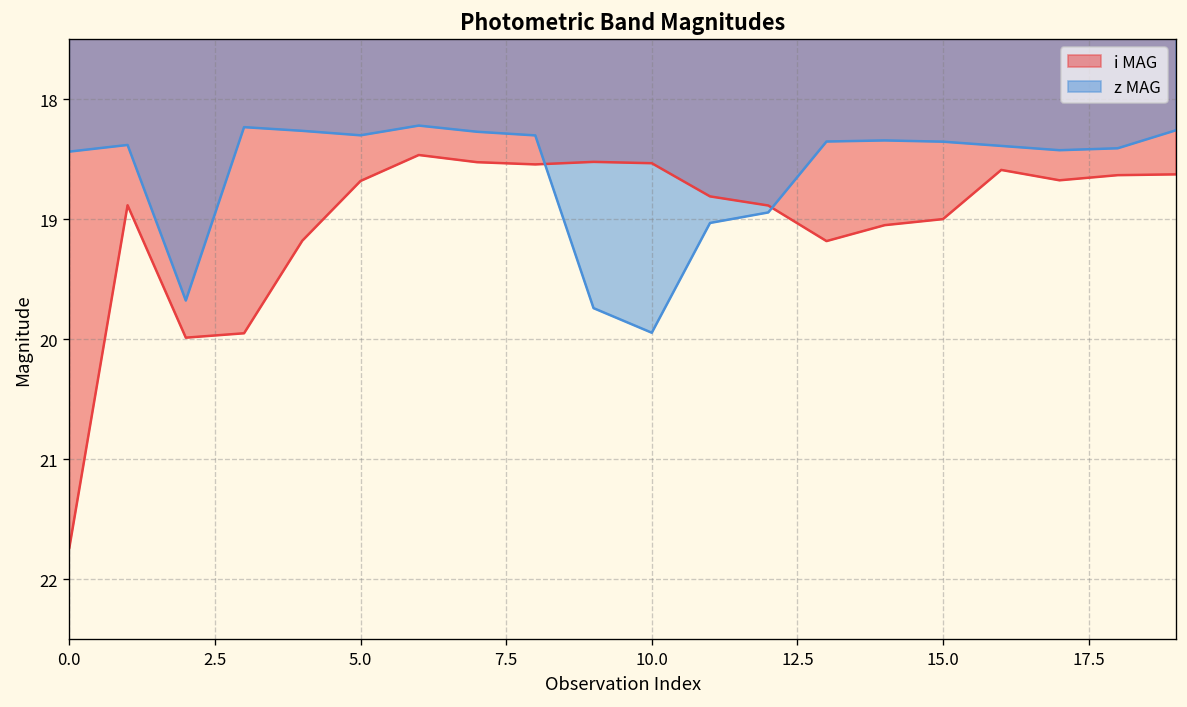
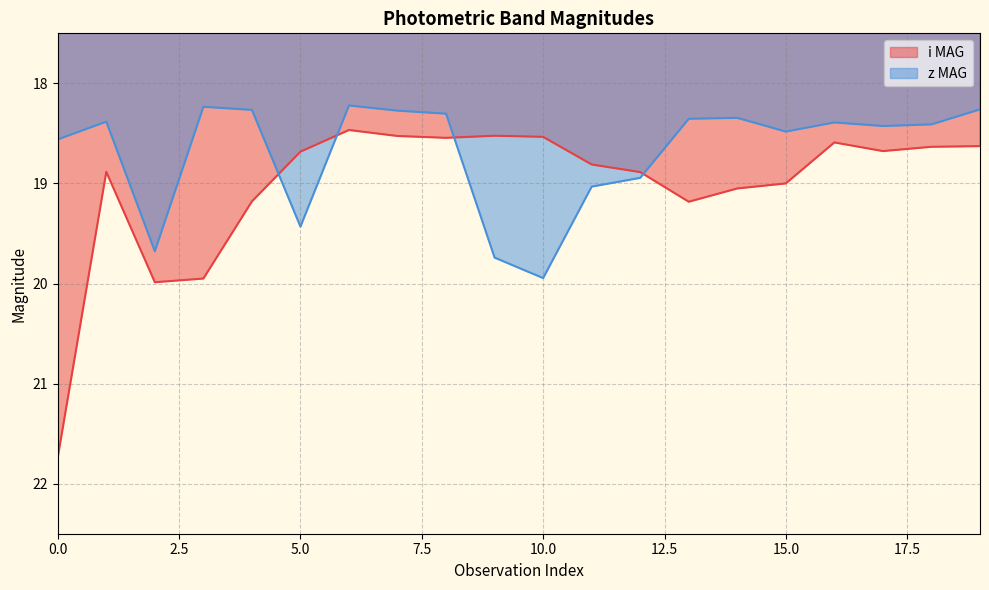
z MAG, 0.0: 18.44 -> 18.56
z MAG, 5.0: 18.30 -> 19.43
z MAG, 15.0: 18.36 -> 18.48
